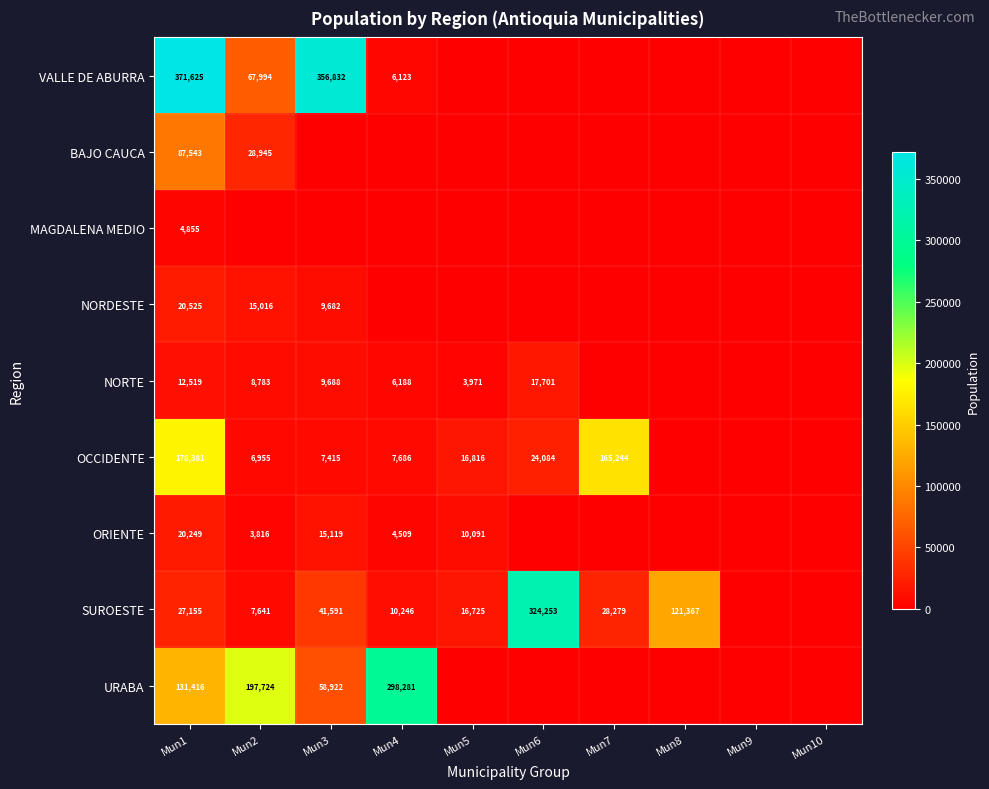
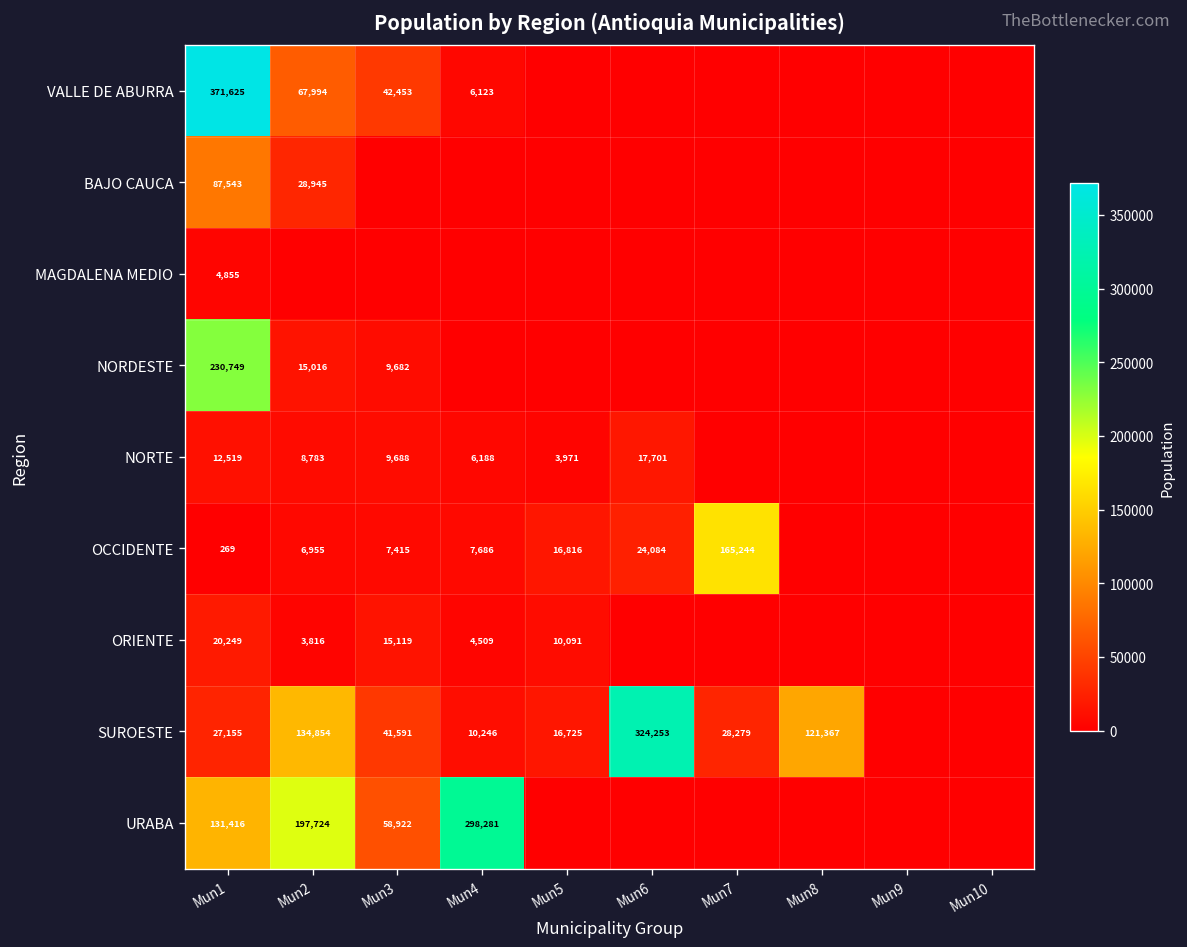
VALLE DE ABURRA, Mun3: 356,832 -> 42,453
NORDESTE, Mun1: 20,525 -> 230,749
OCCIDENTE, Mun1: 178,381 -> 269
SUROESTE, Mun2: 7,641 -> 134,854
